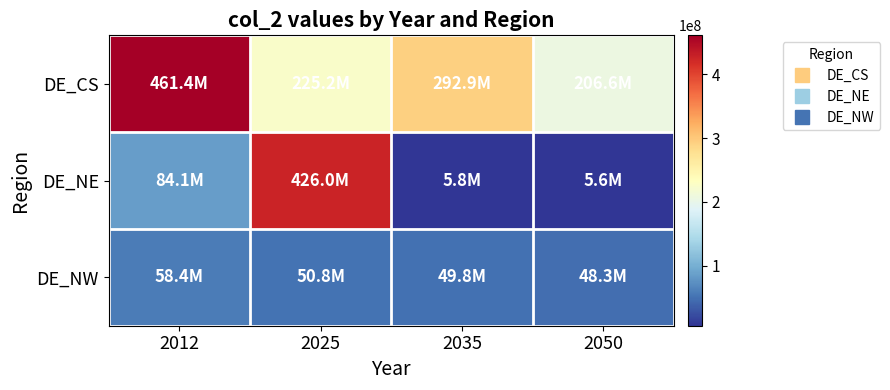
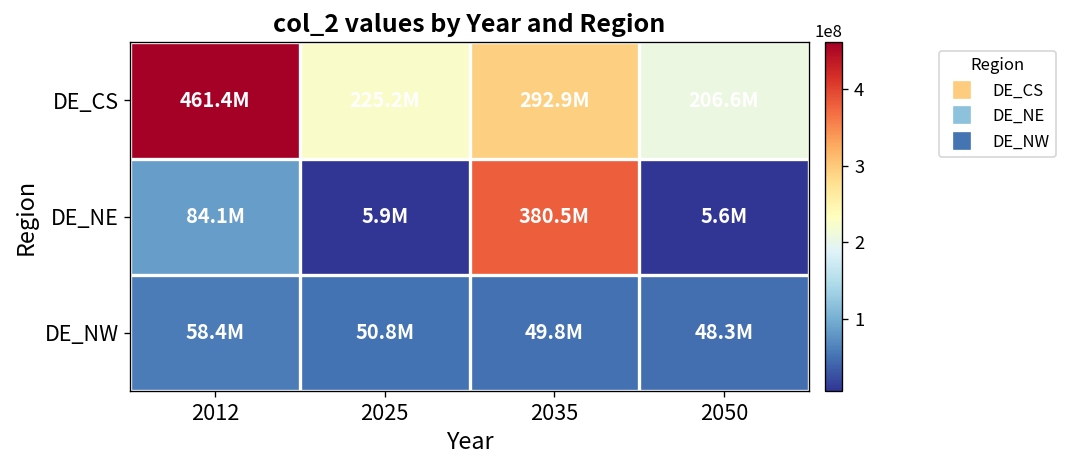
DE_NE, 2025: 426.0M -> 5.9M
DE_NE, 2035: 5.8M -> 380.5M
